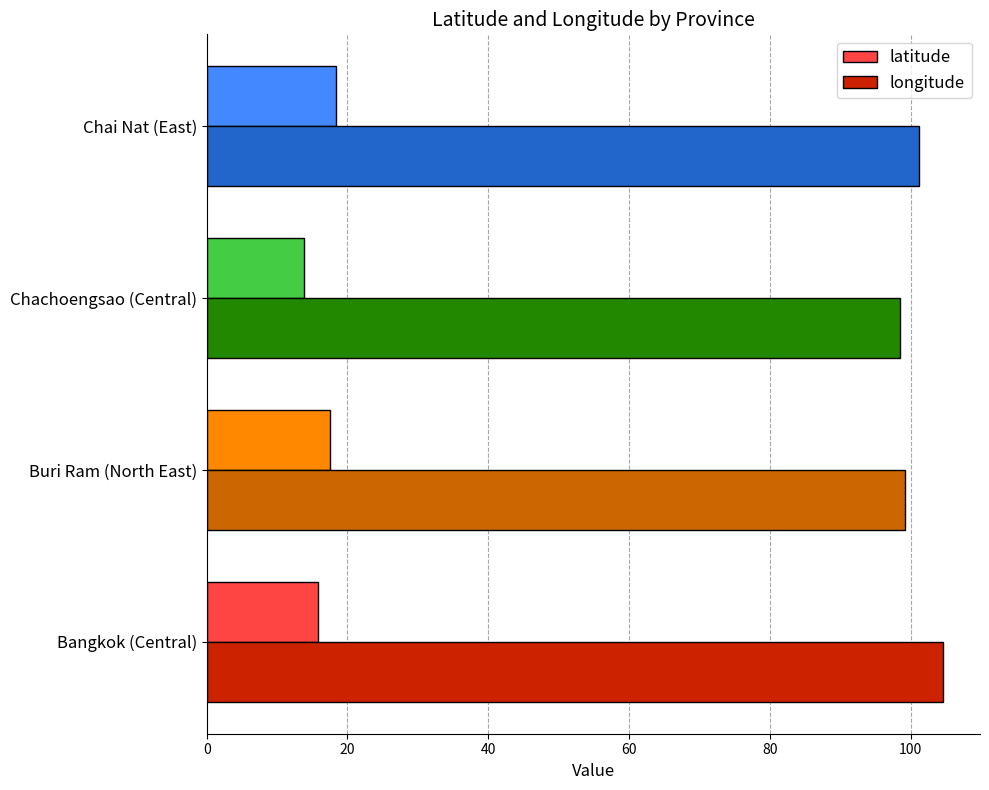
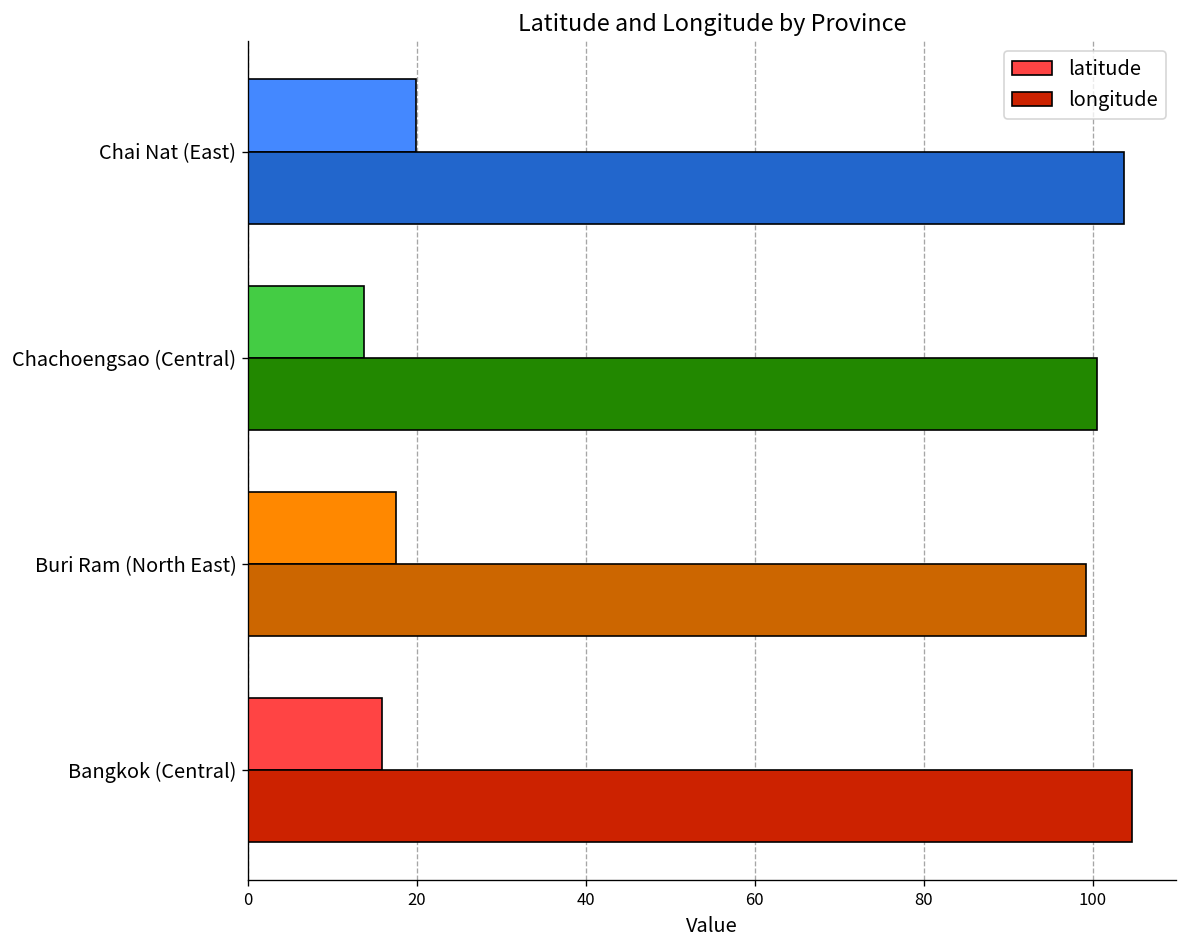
latitude, Chai Nat (East): 18 -> 20
longitude, Chai Nat (East): 101 -> 104
longitude, Chachoengsao (Central): 99 -> 101
